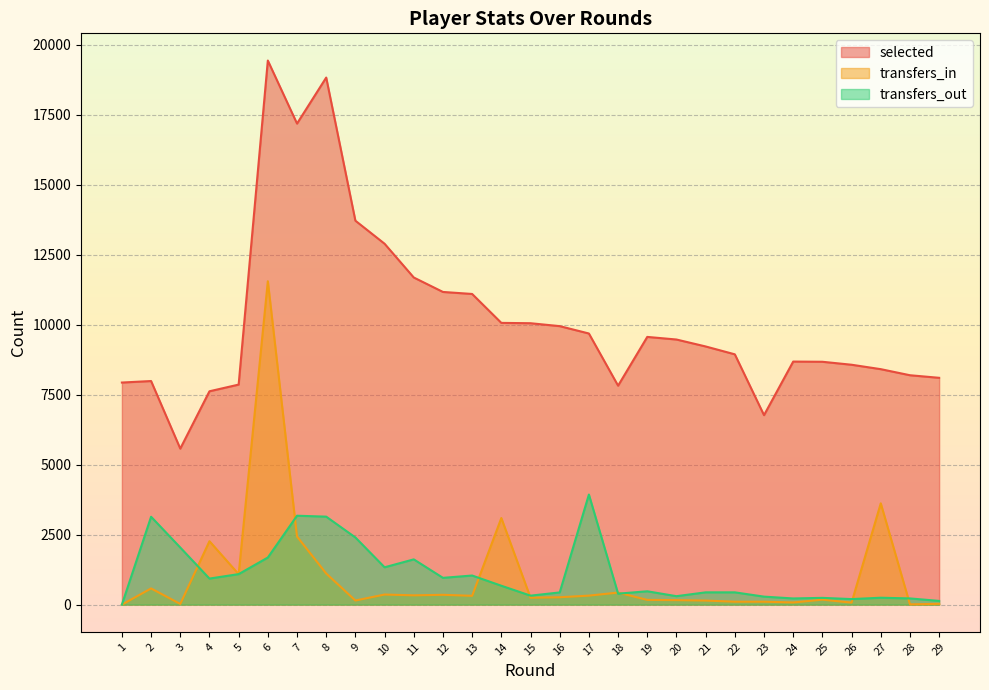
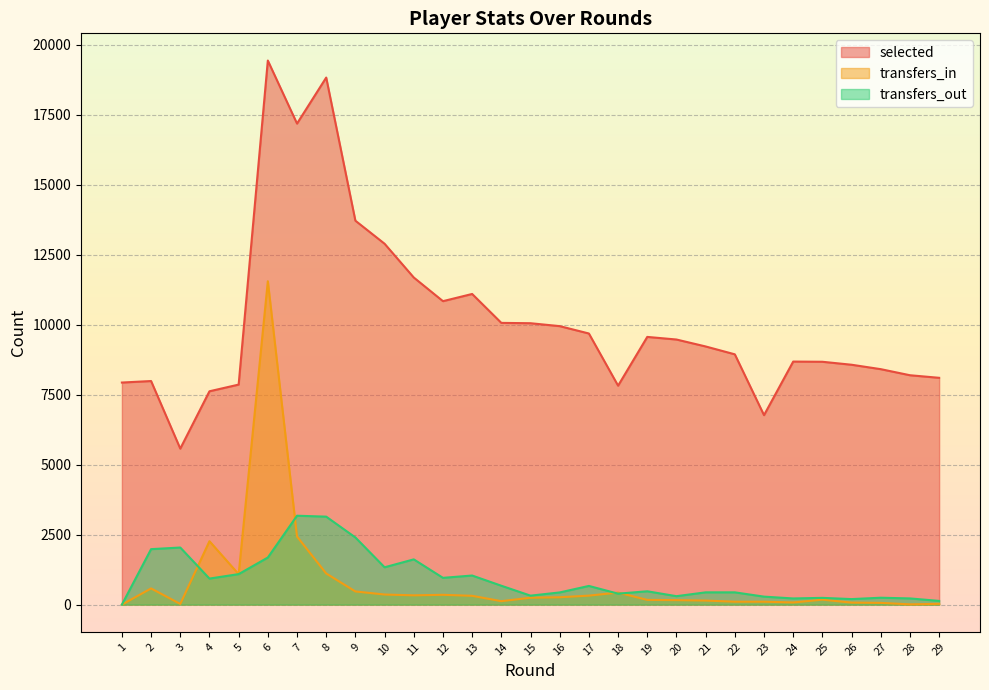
transfers_out, 2: 3100 -> 2000
transfers_in, 9: 100 -> 500
selected, 12: 11200 -> 10800
transfers_in, 14: 3100 -> 100
transfers_out, 17: 3900 -> 700
transfers_in, 27: 3600 -> 100
